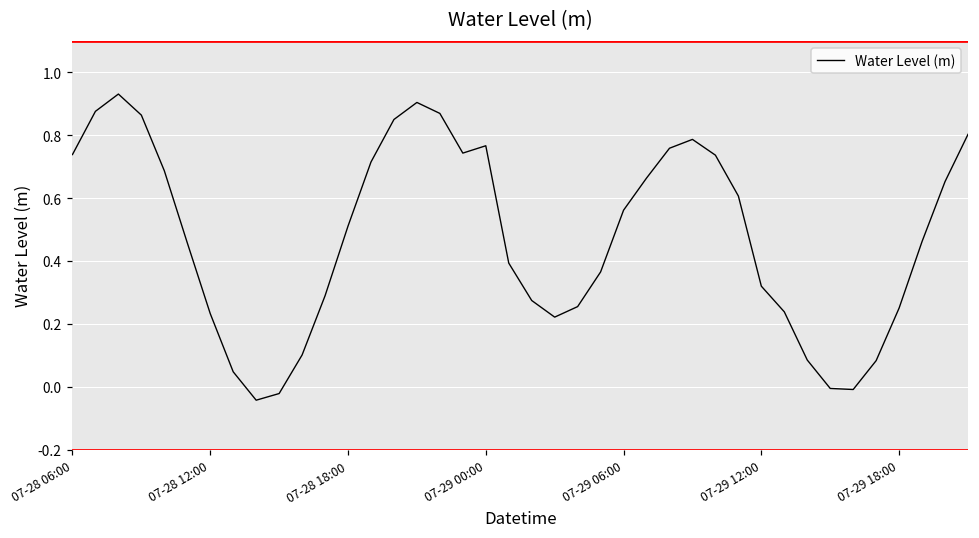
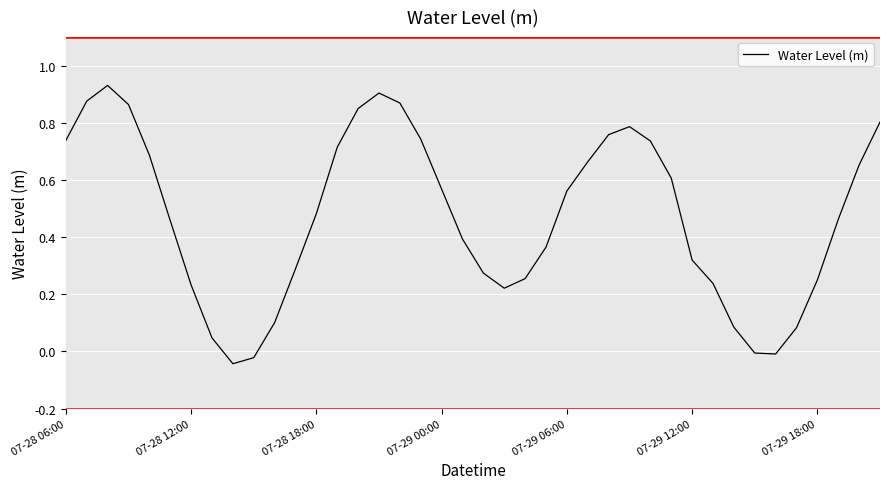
07-28 18:00: 0.51 -> 0.48
07-29 00:00: 0.77 -> 0.57
